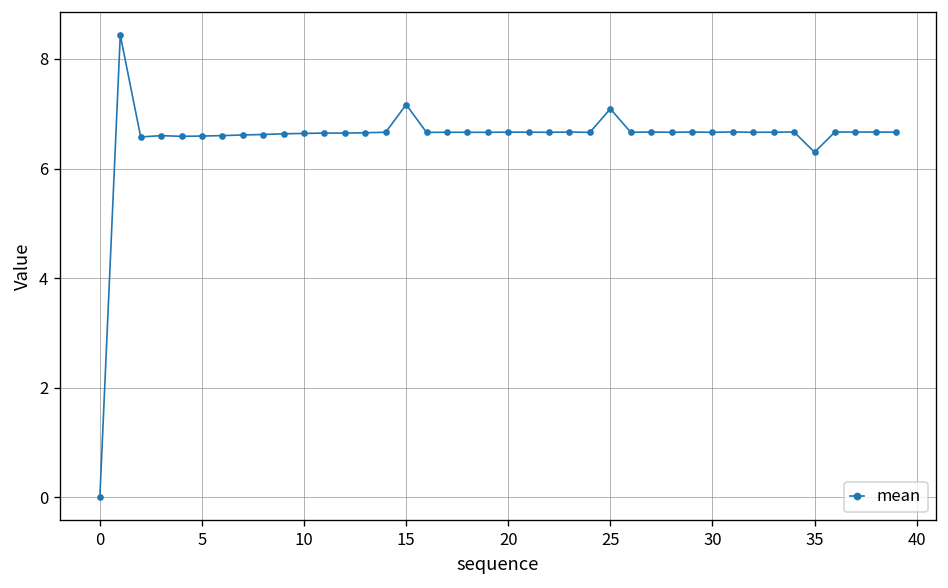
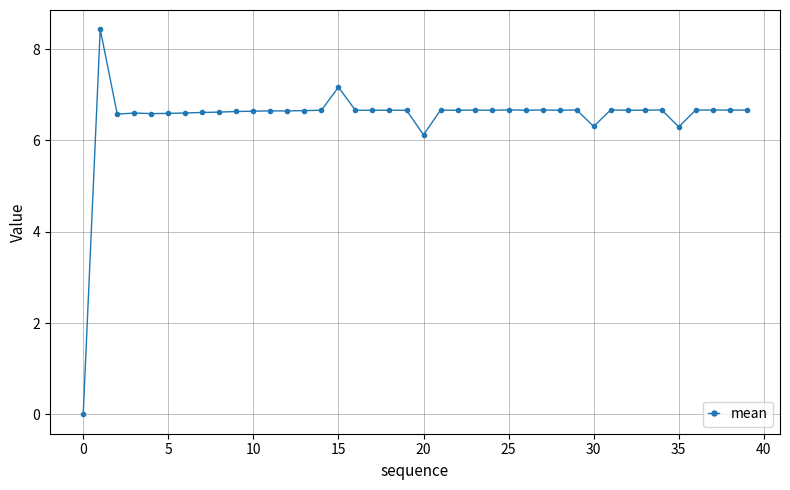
20: 6.7 -> 6.1
25: 7.1 -> 6.7
30: 6.7 -> 6.3
